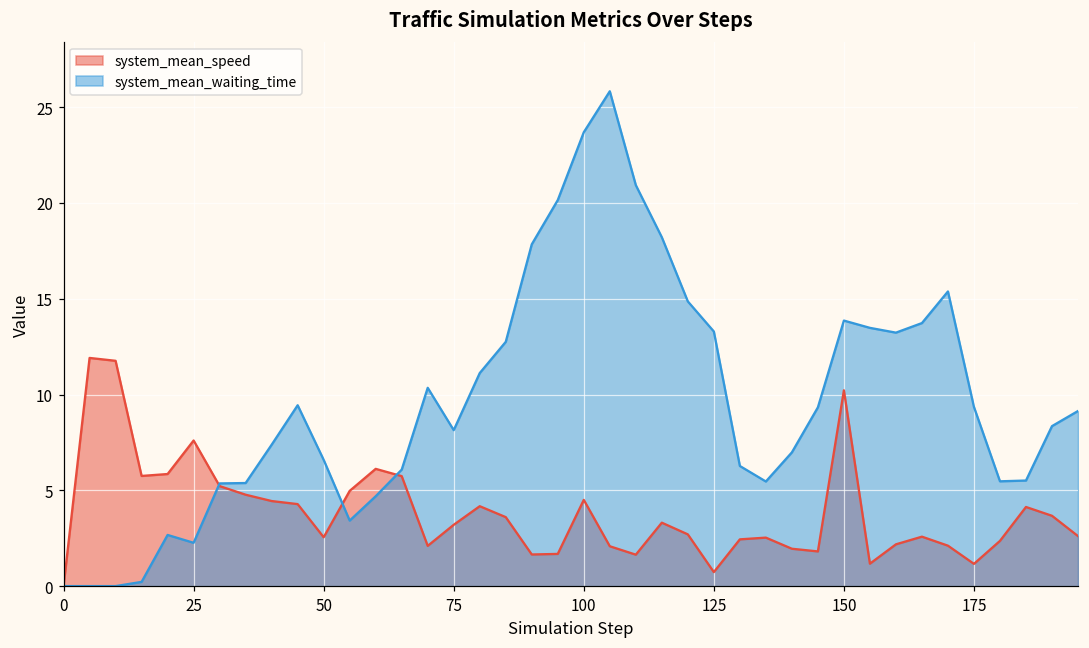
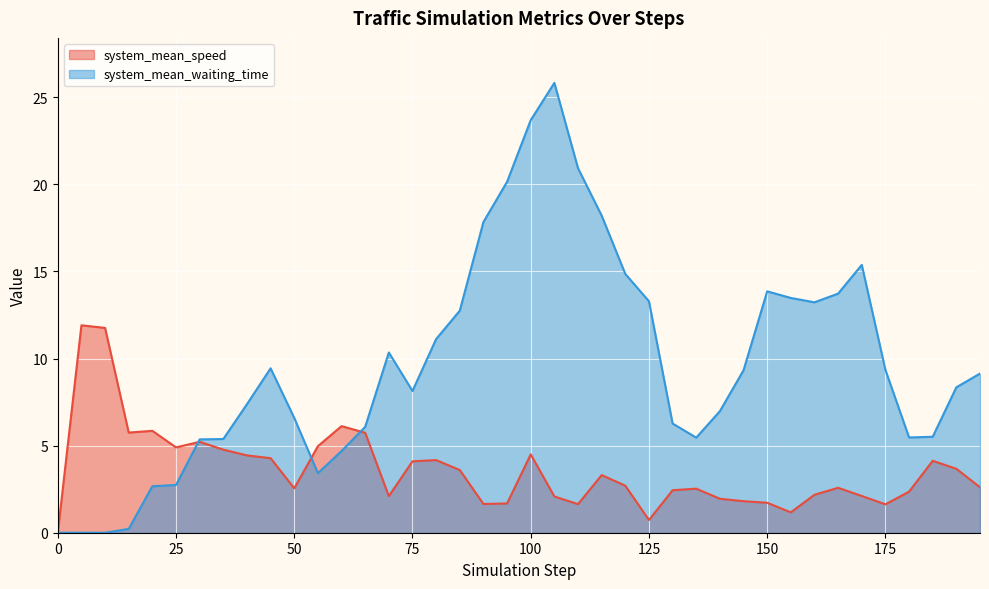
system_mean_speed, 25: 7.6 -> 4.9
system_mean_waiting_time, 25: 2.3 -> 2.7
system_mean_speed, 75: 3.2 -> 4.1
system_mean_speed, 150: 10.2 -> 1.7
system_mean_speed, 175: 1.2 -> 1.6
